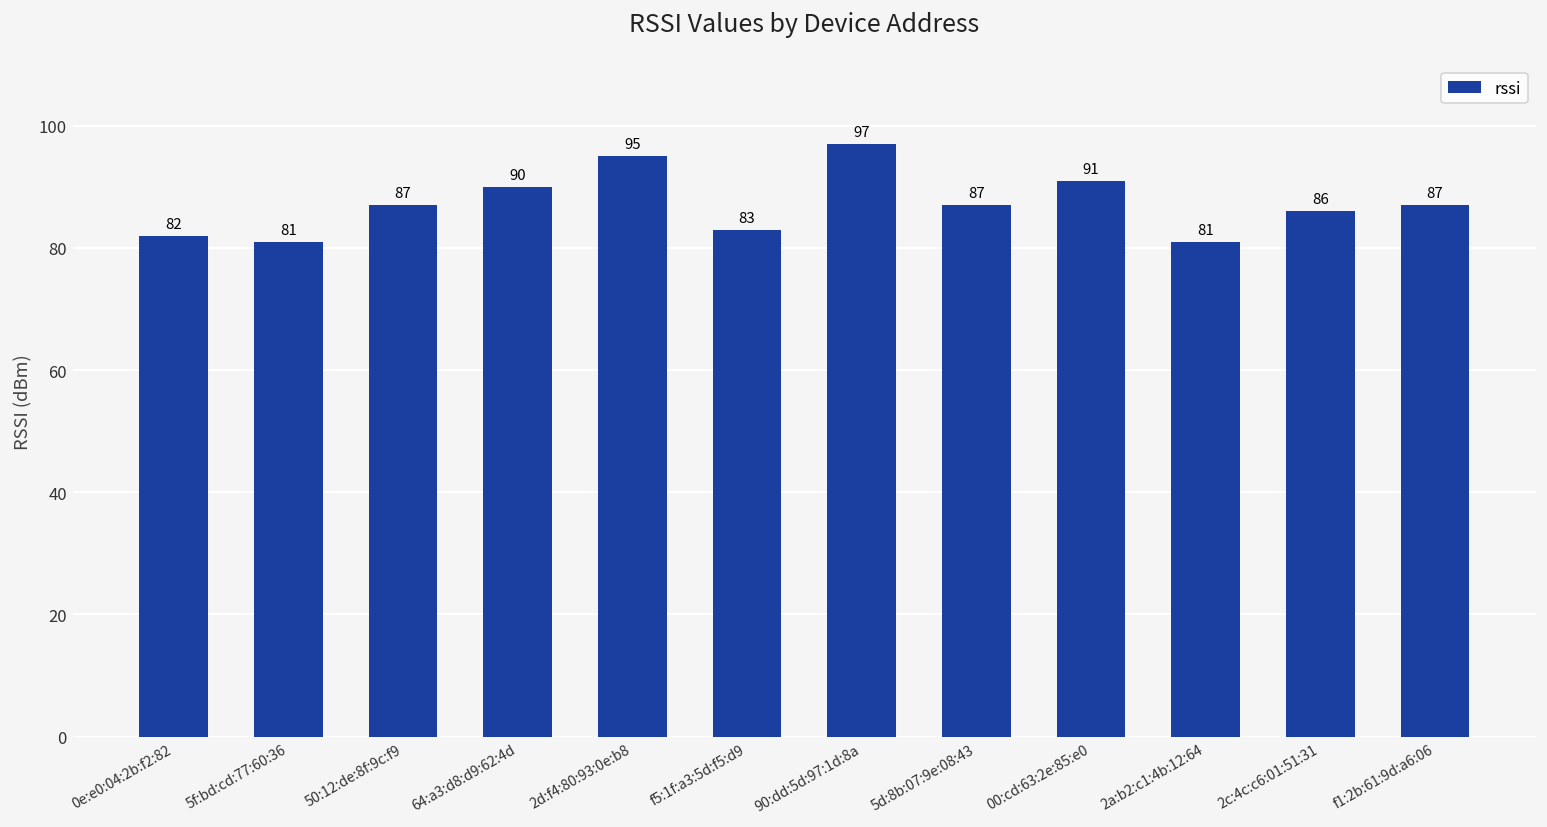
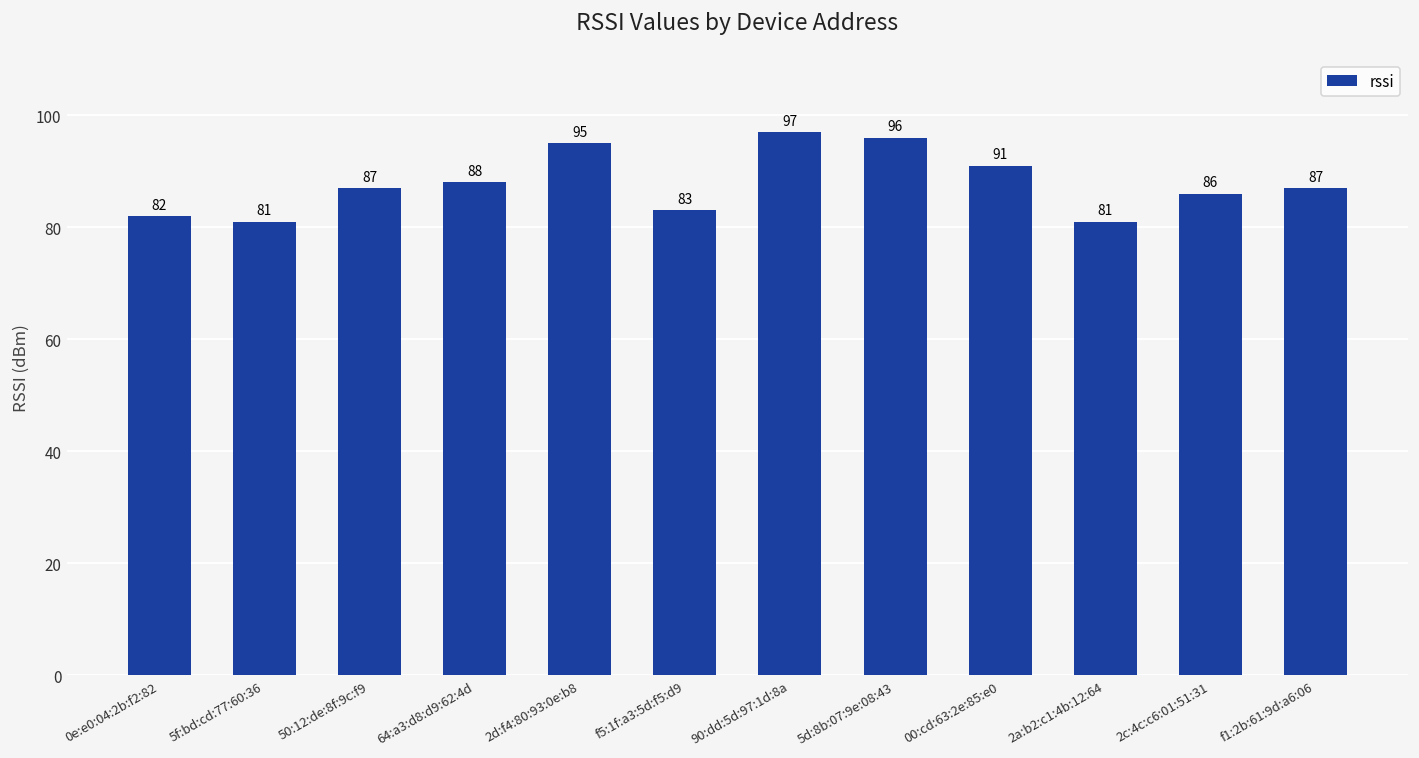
64:a3:d8:d9:62:4d: 90 -> 88
5d:8b:07:9e:08:43: 87 -> 96
